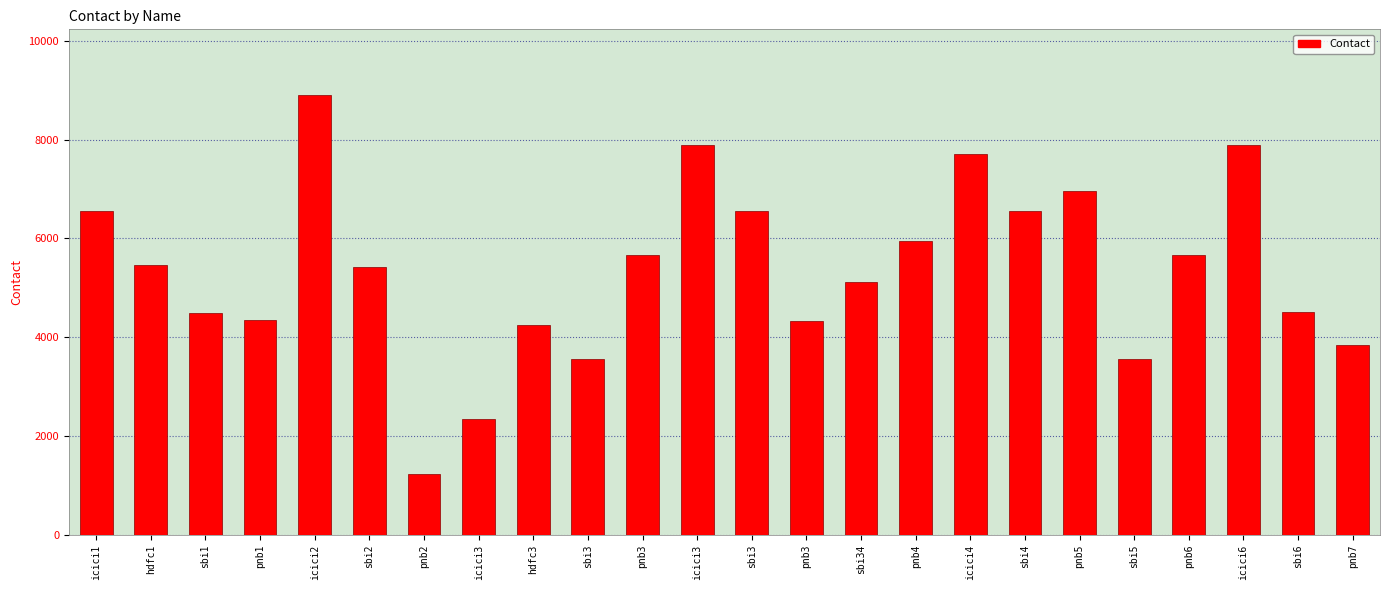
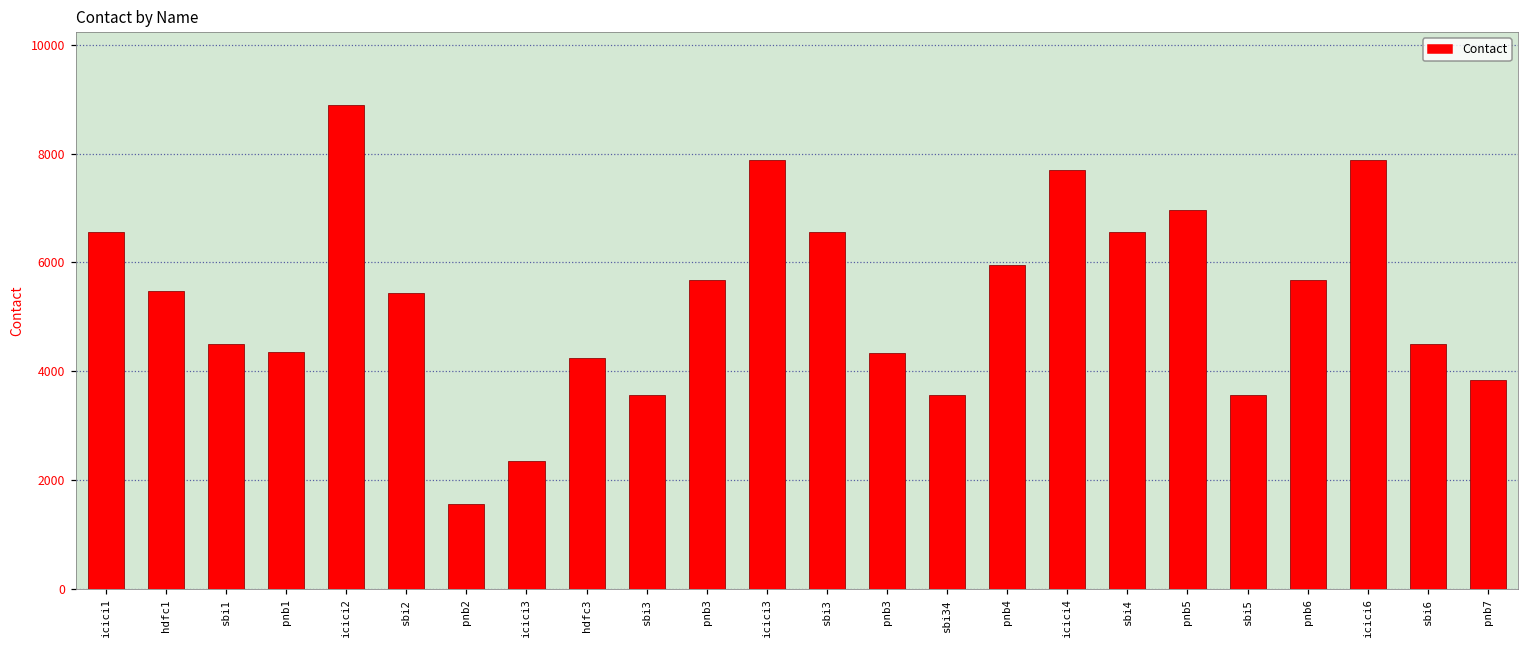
pnb2: 1200 -> 1600
sbi34: 5100 -> 3600
